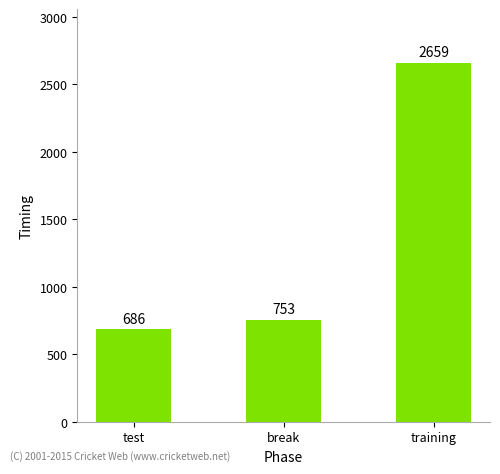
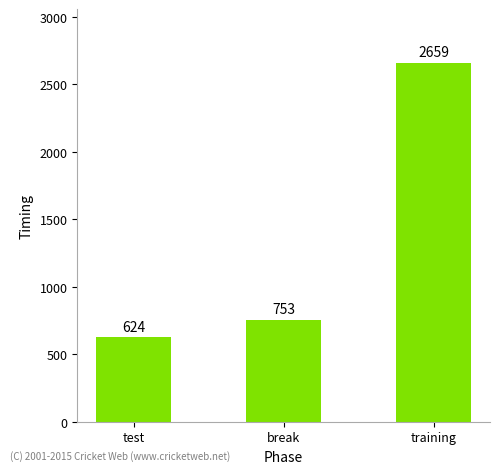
test: 686 -> 624
